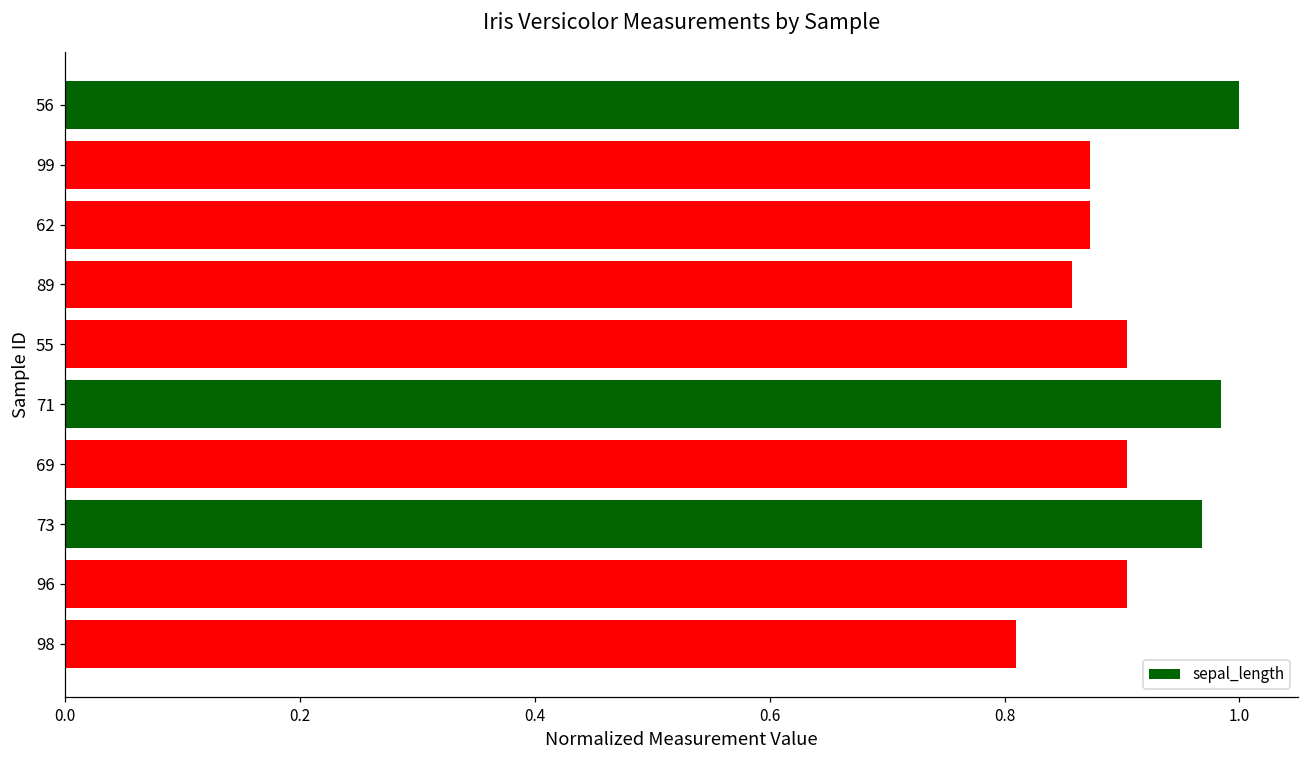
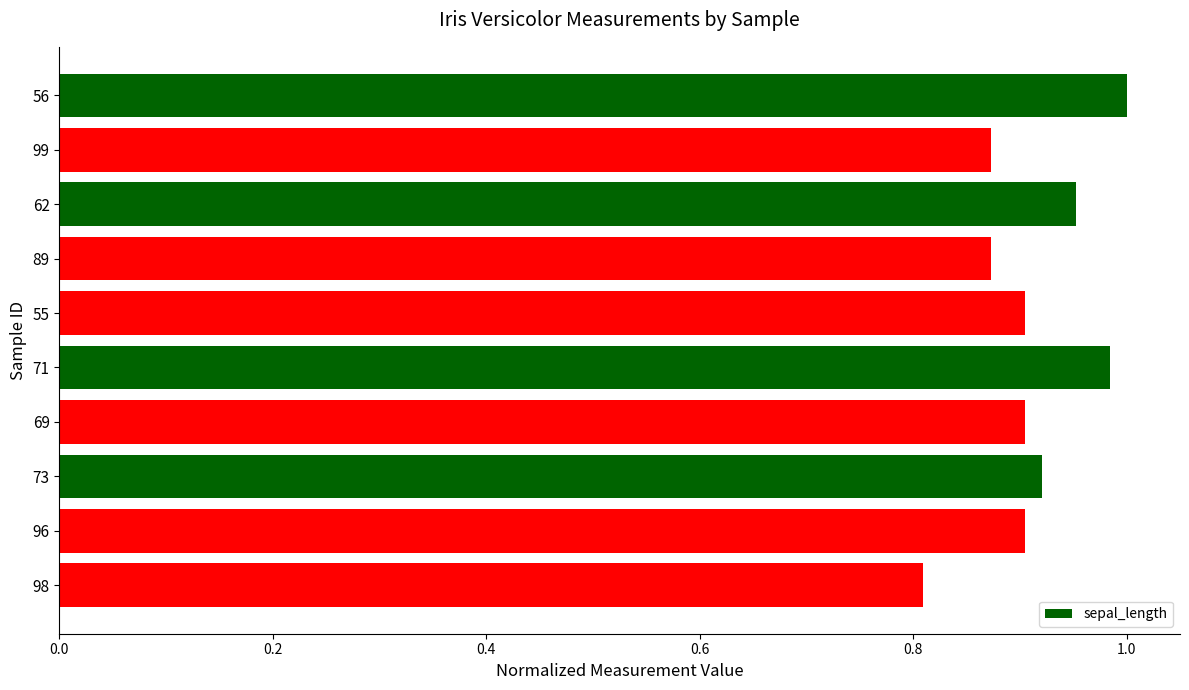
62: 0.873 -> 0.952
89: 0.857 -> 0.873
73: 0.968 -> 0.921
